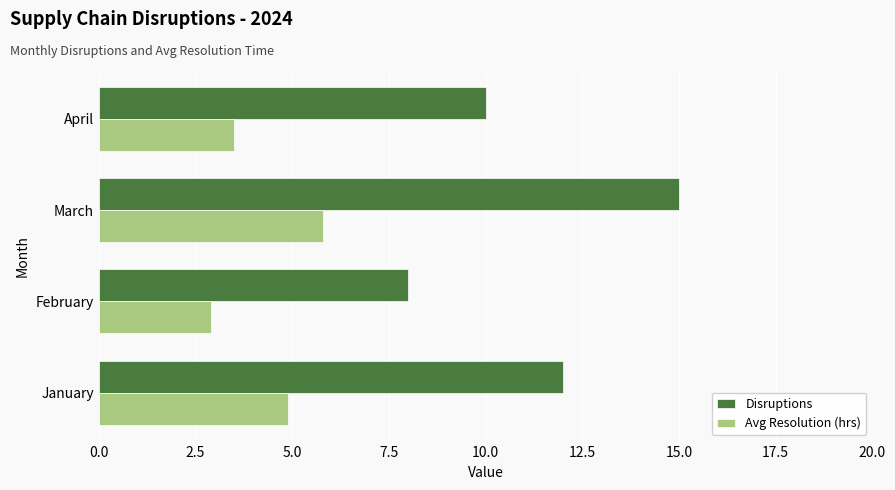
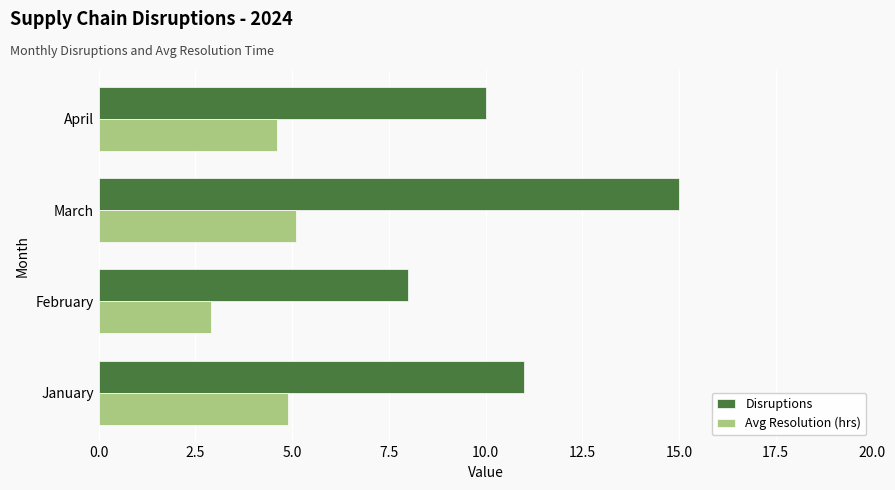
Avg Resolution (hrs), April: 3.5 -> 4.6
Avg Resolution (hrs), March: 5.8 -> 5.1
Disruptions, January: 12 -> 11
